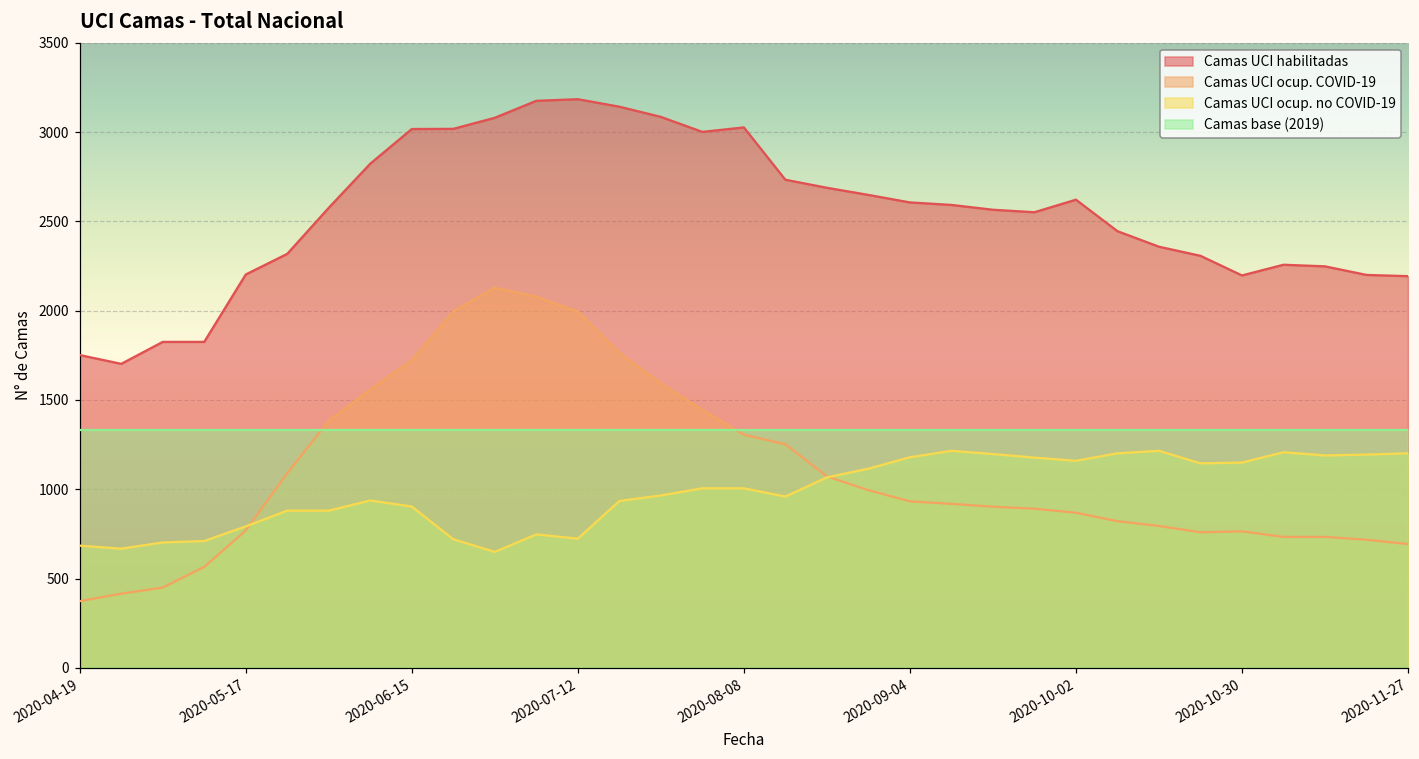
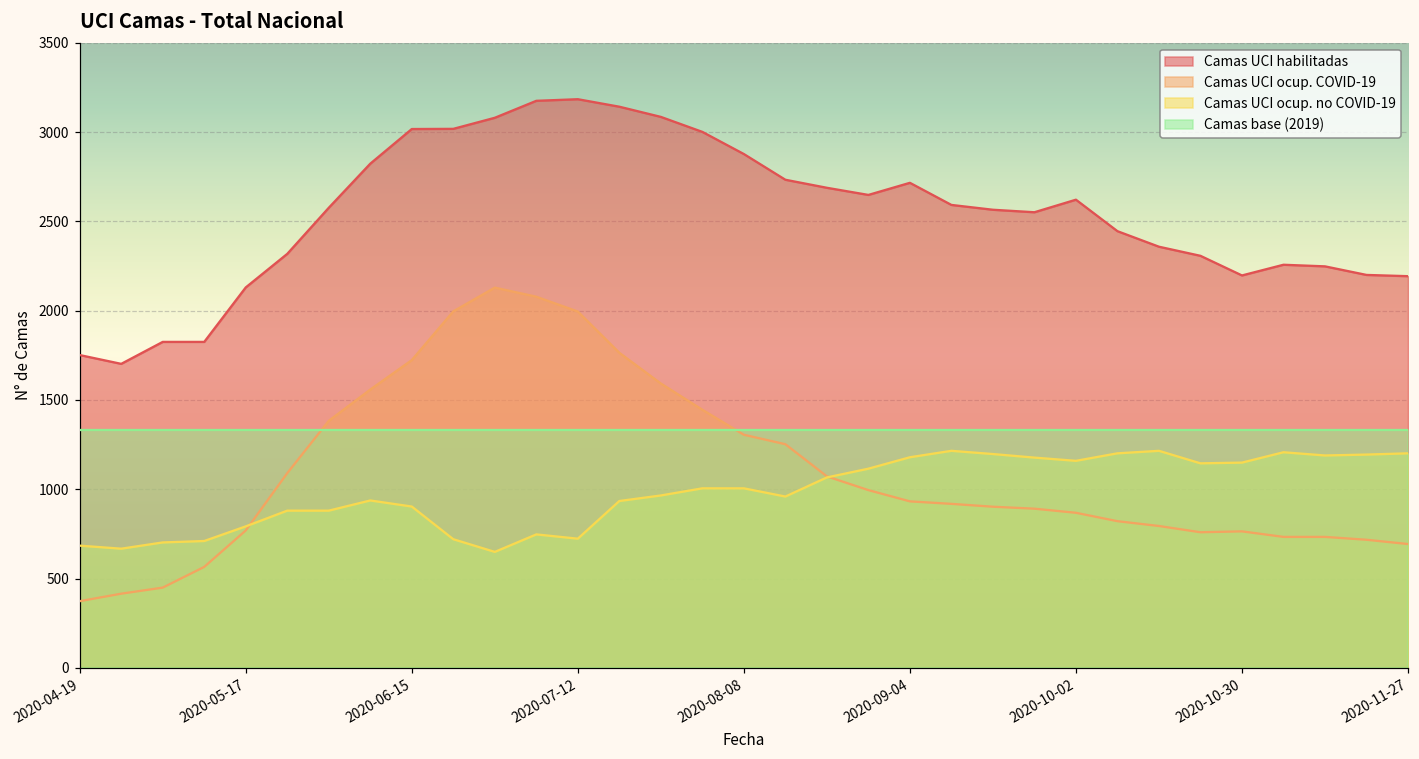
Camas UCI habilitadas, 2020-05-17: 2200 -> 2130
Camas UCI habilitadas, 2020-08-08: 3030 -> 2880
Camas UCI habilitadas, 2020-09-04: 2610 -> 2720
